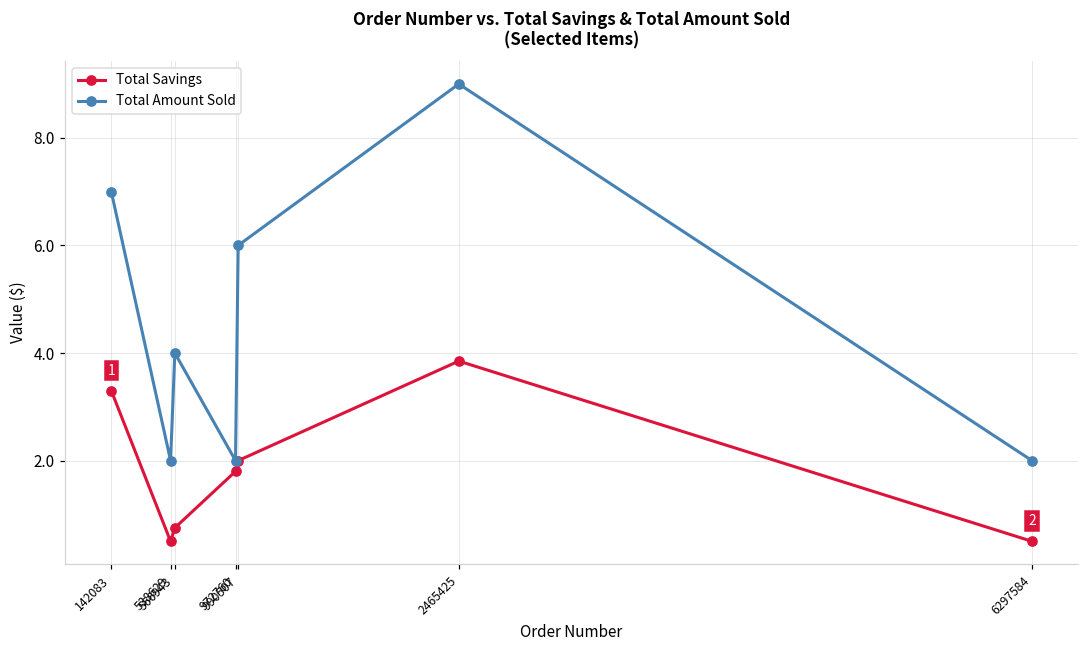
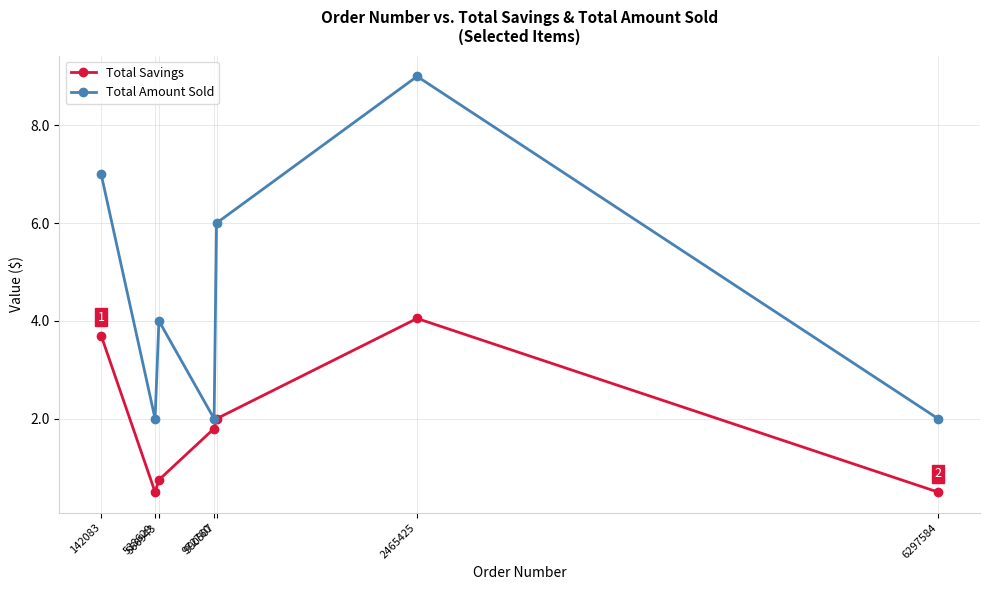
Total Savings, 142083: 3.3 -> 3.7
Total Savings, 2465425: 3.9 -> 4.1
